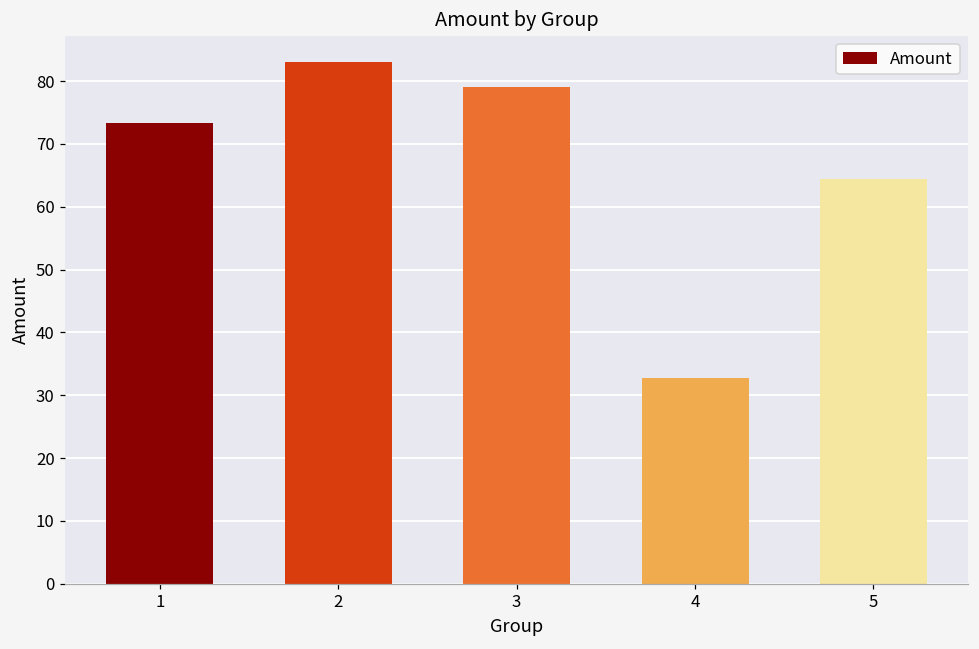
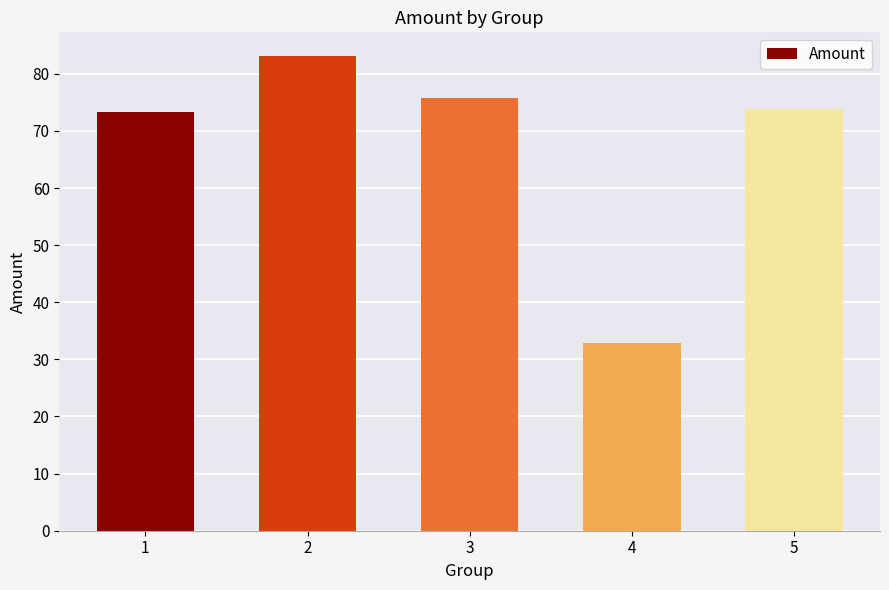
3: 79 -> 76
5: 65 -> 74
